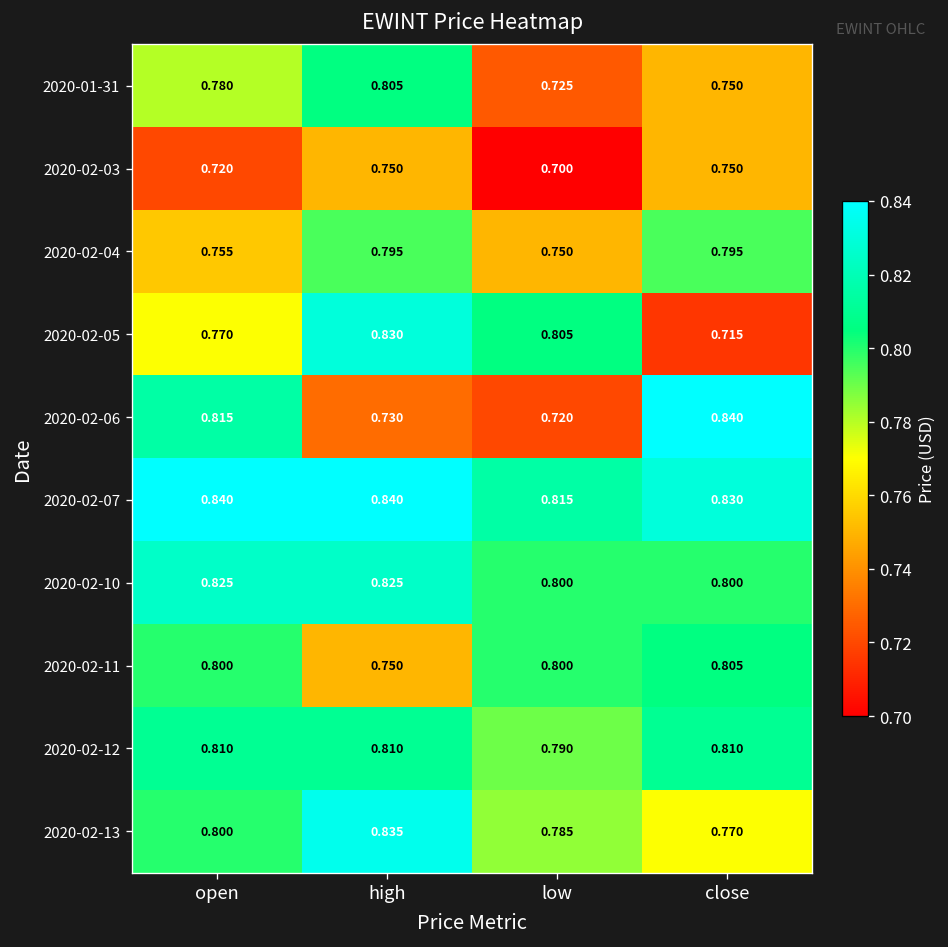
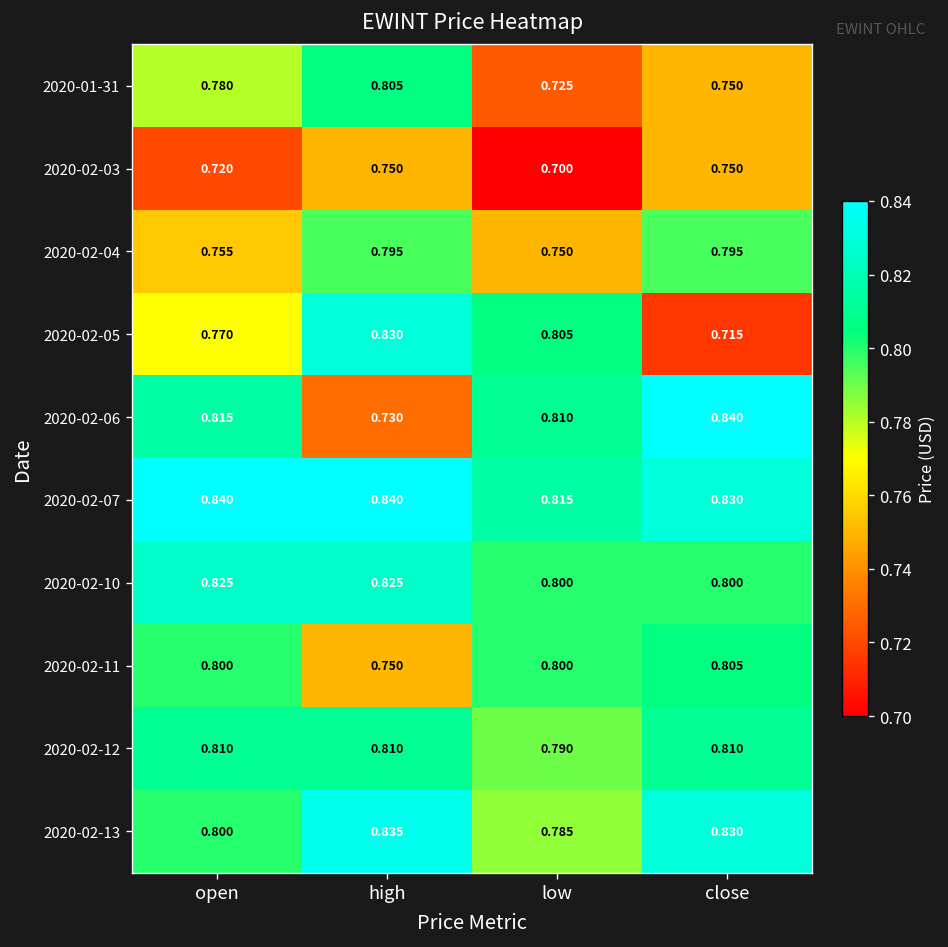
2020-02-06, low: 0.720 -> 0.810
2020-02-13, close: 0.770 -> 0.830
